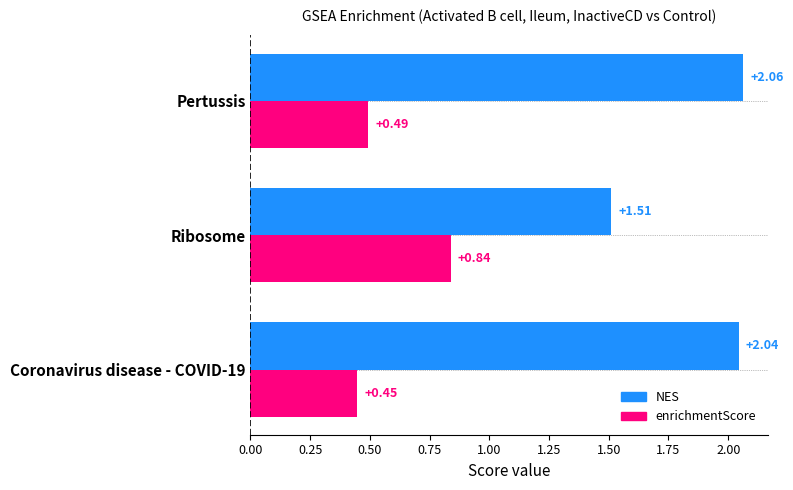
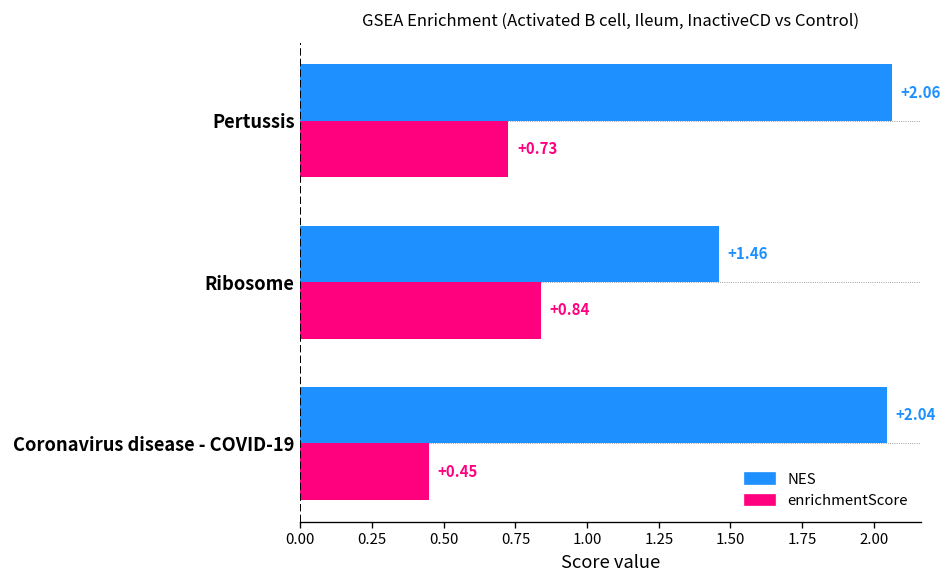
enrichmentScore, Pertussis: +0.49 -> +0.73
NES, Ribosome: +1.51 -> +1.46
